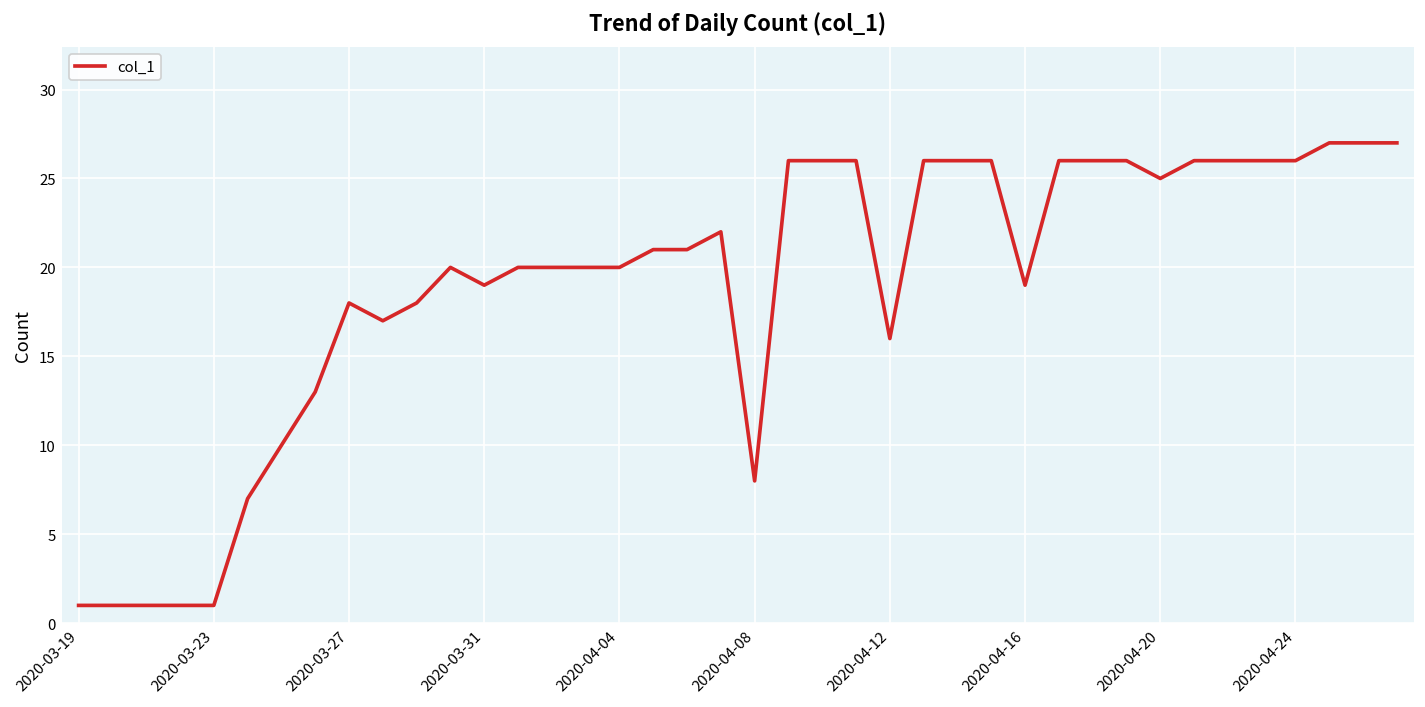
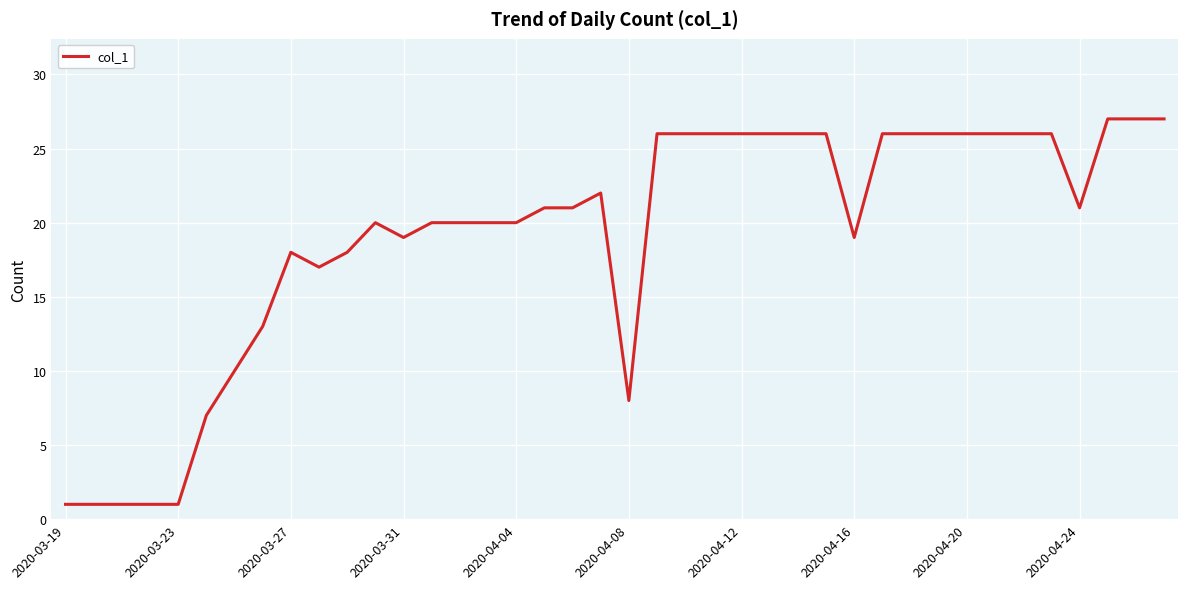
2020-04-12: 16 -> 26
2020-04-20: 25 -> 26
2020-04-24: 26 -> 21
